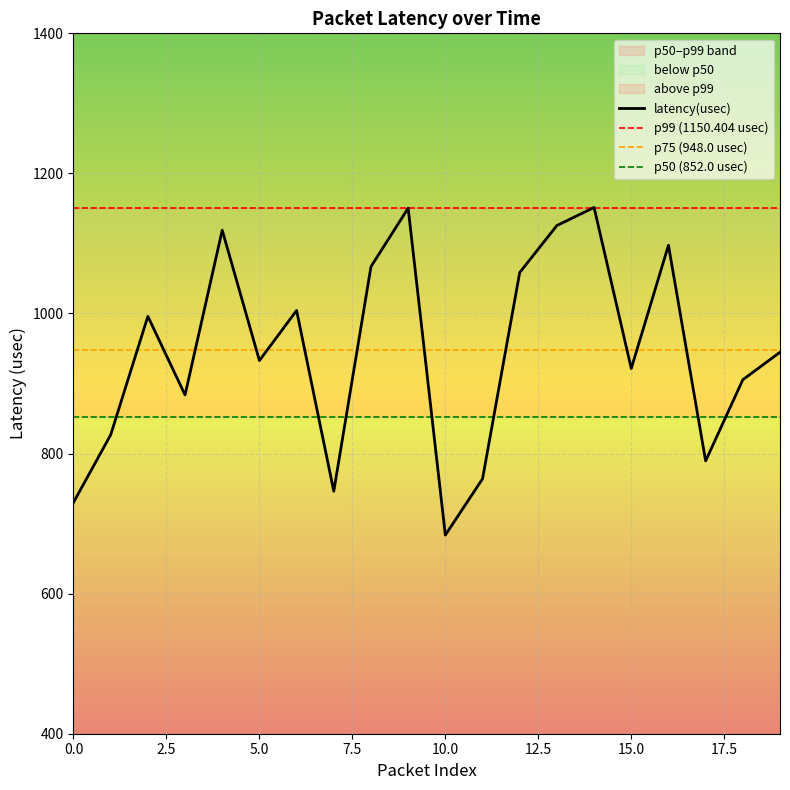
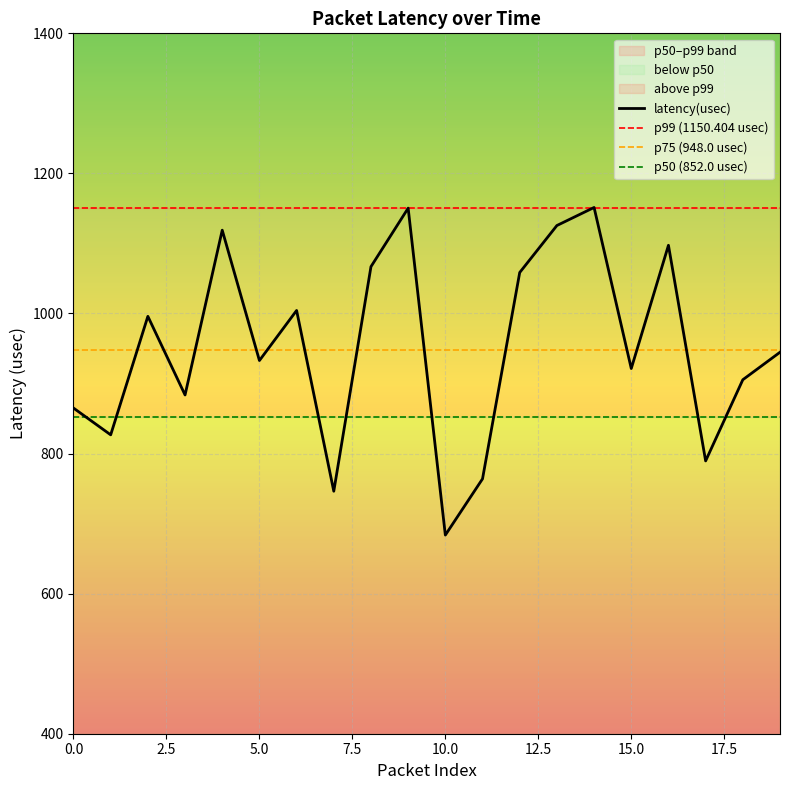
latency(usec), 0.0: 730 -> 860
